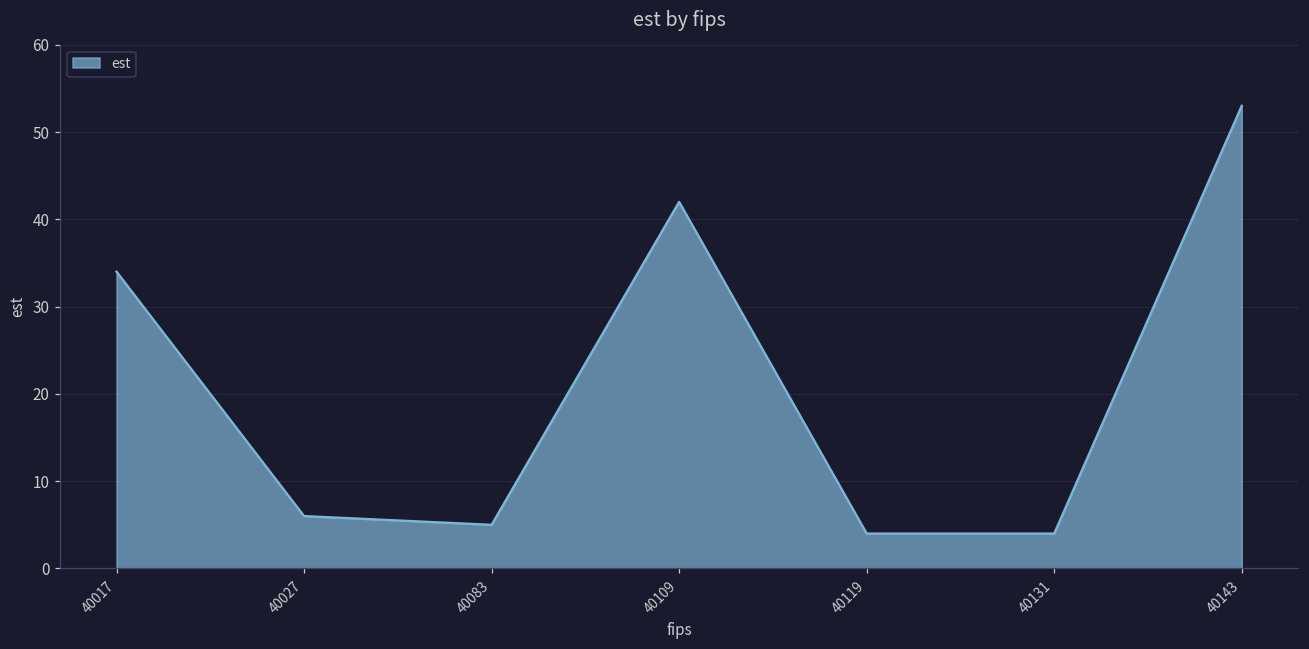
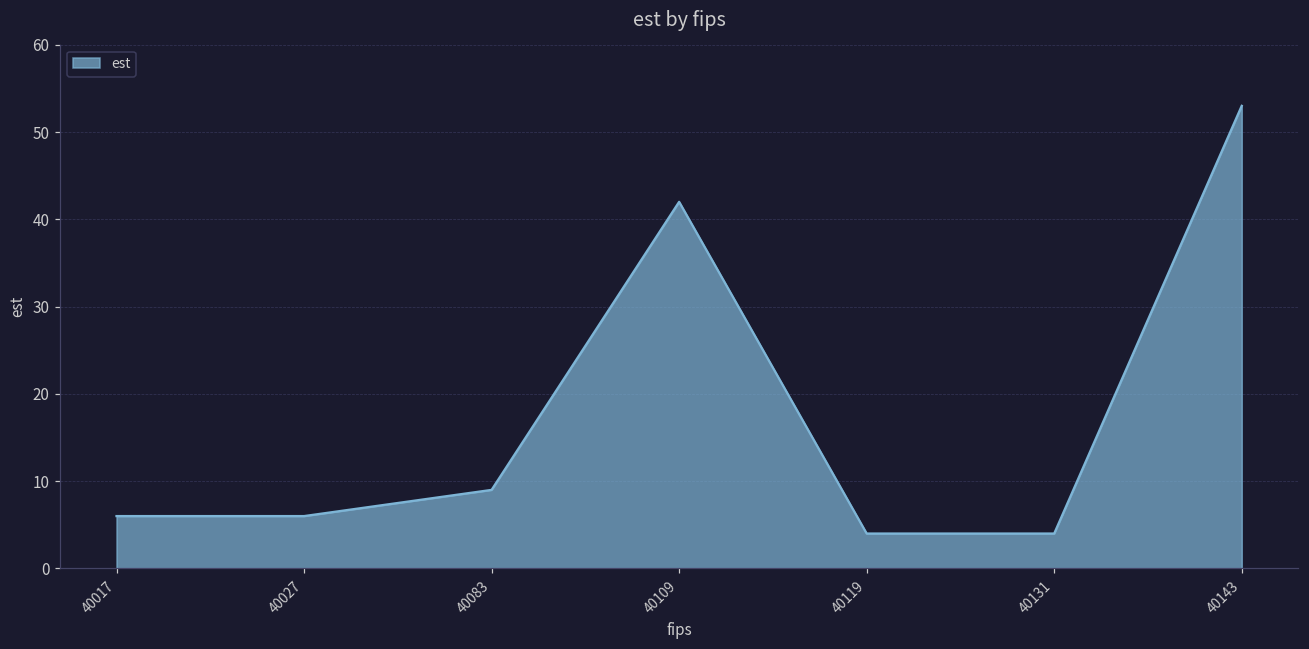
40017: 34 -> 6
40083: 5 -> 9
